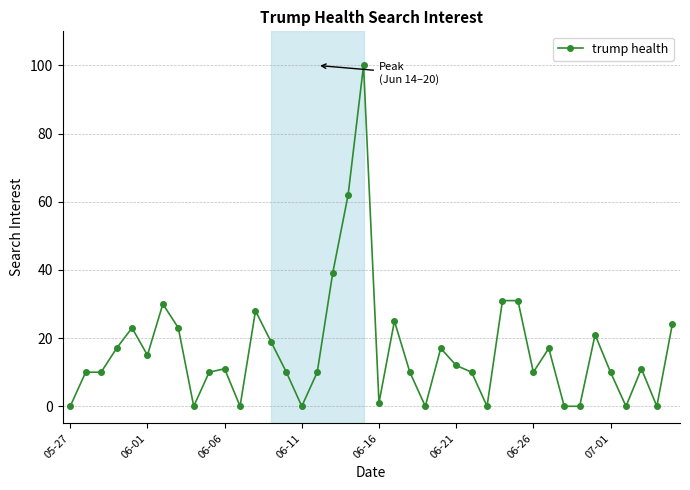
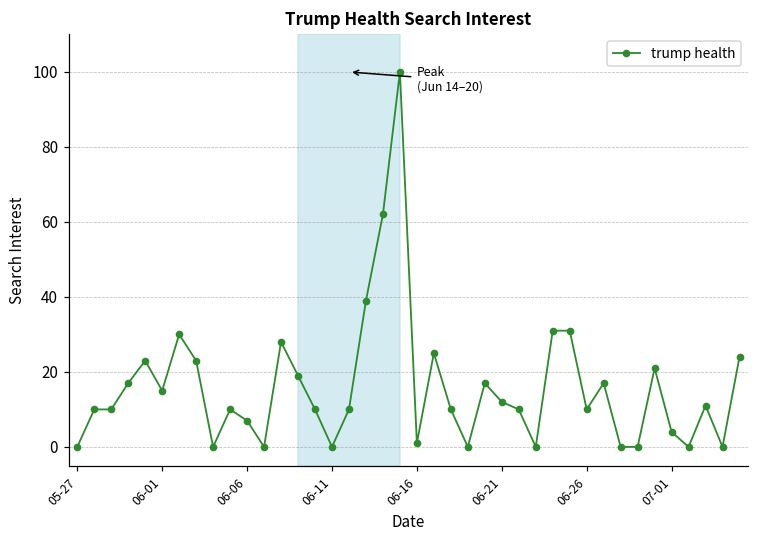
06-06: 11 -> 7
07-01: 10 -> 4
